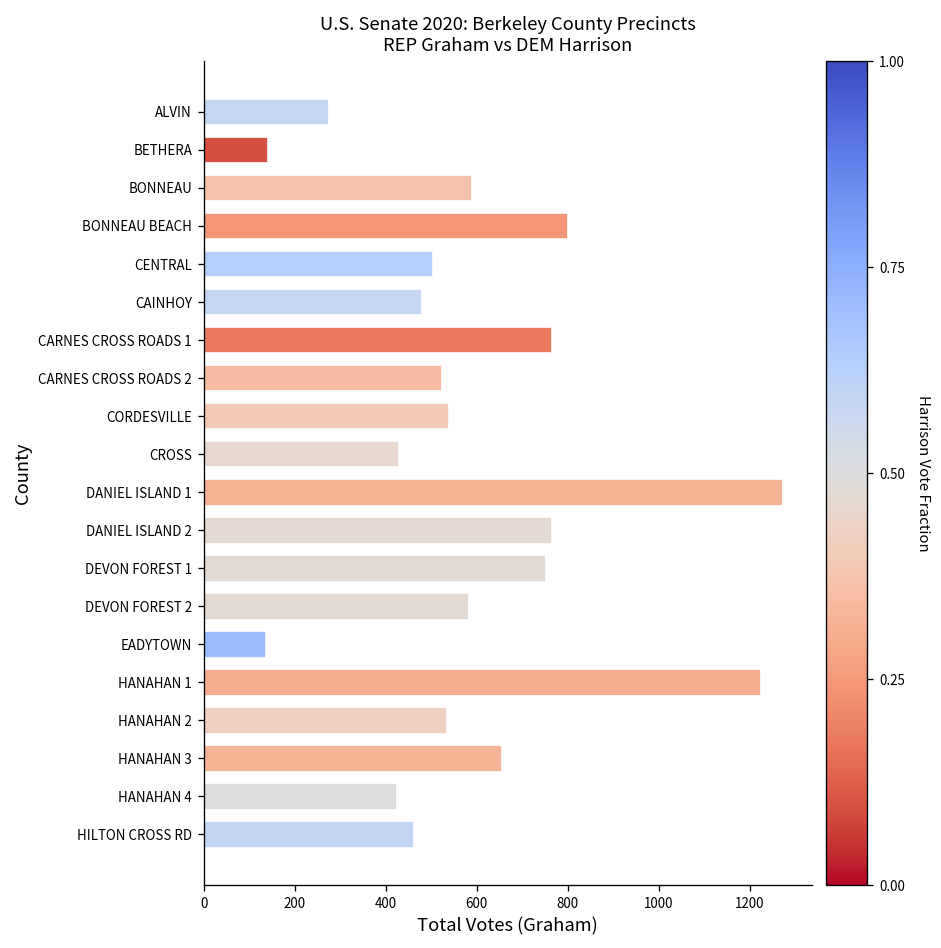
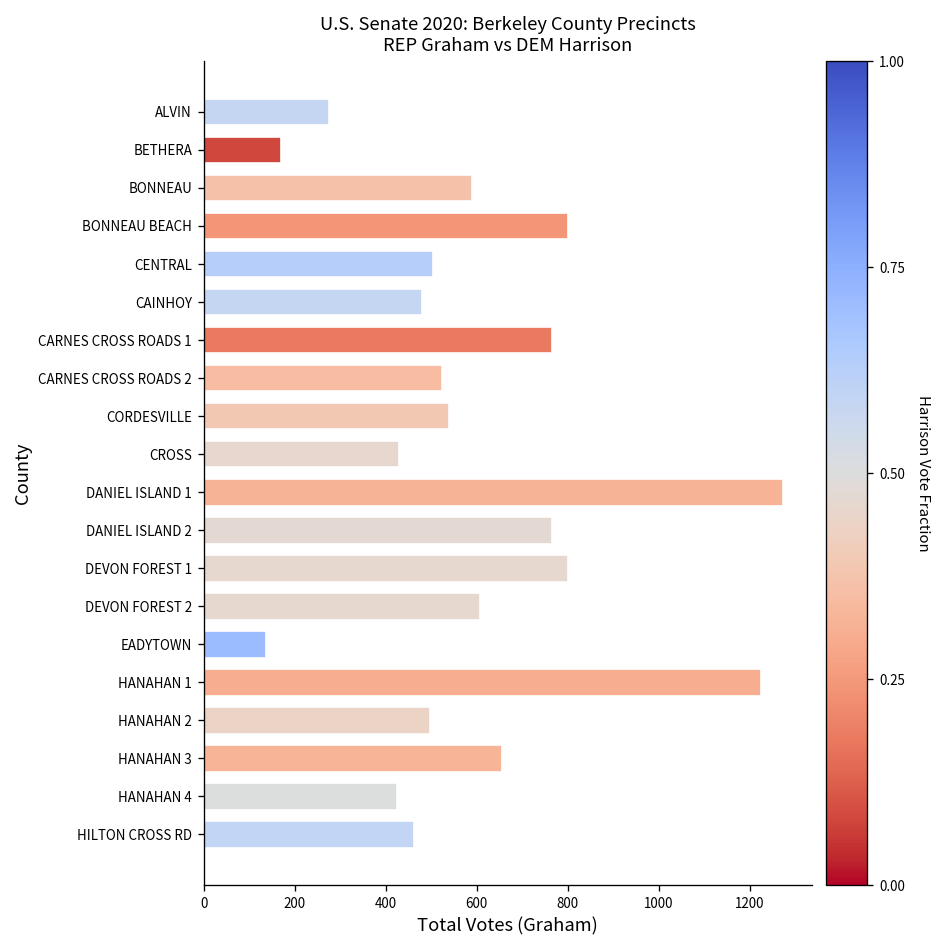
BETHERA: 140 -> 170
DEVON FOREST 1: 750 -> 800
DEVON FOREST 2: 580 -> 610
HANAHAN 2: 530 -> 500
